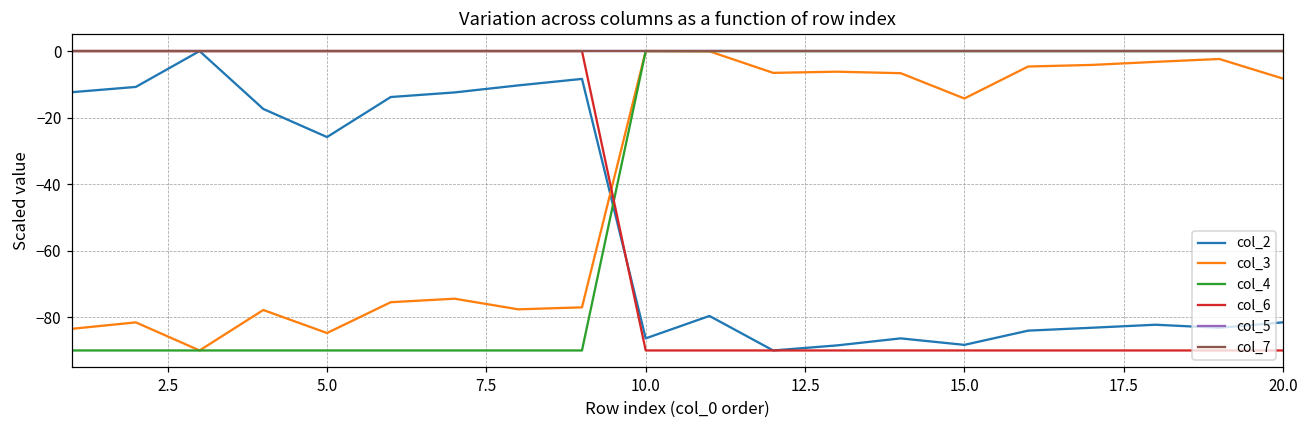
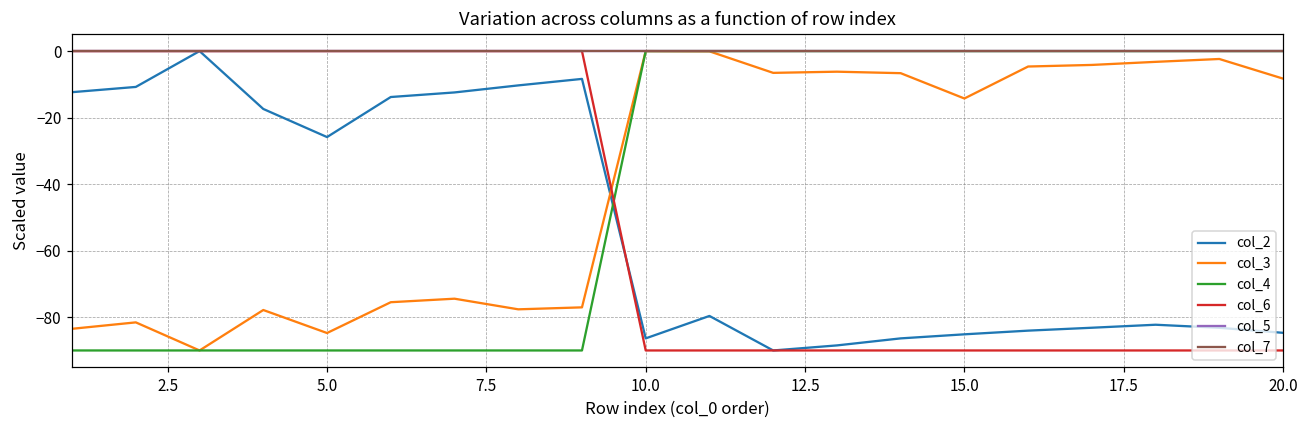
col_2, 15.0: -88 -> -85
col_2, 20.0: -82 -> -85
